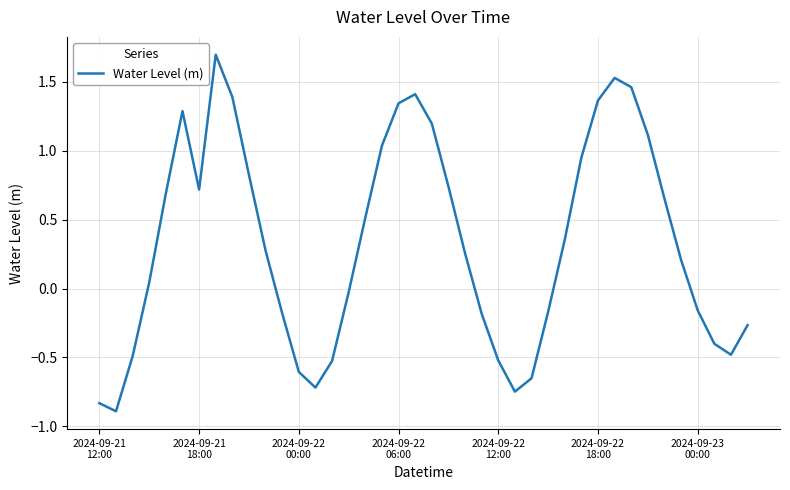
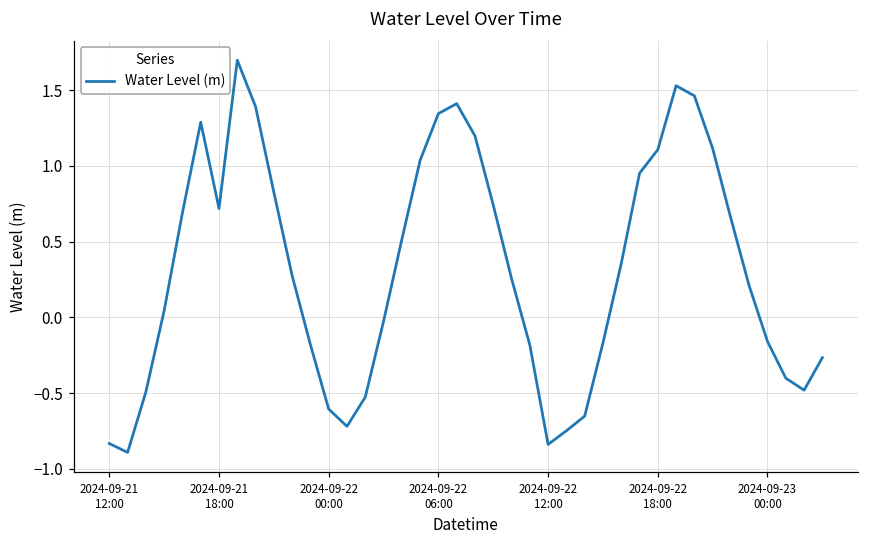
2024-09-22 12:00: -0.52 -> -0.84
2024-09-22 18:00: 1.37 -> 1.11
